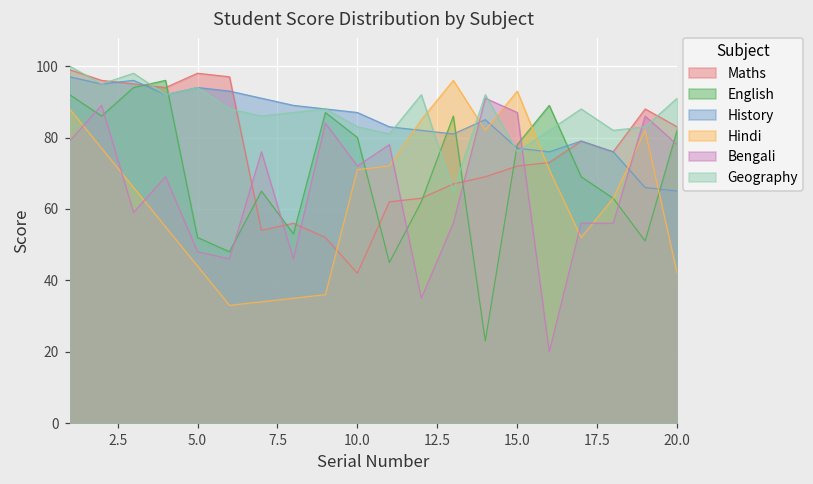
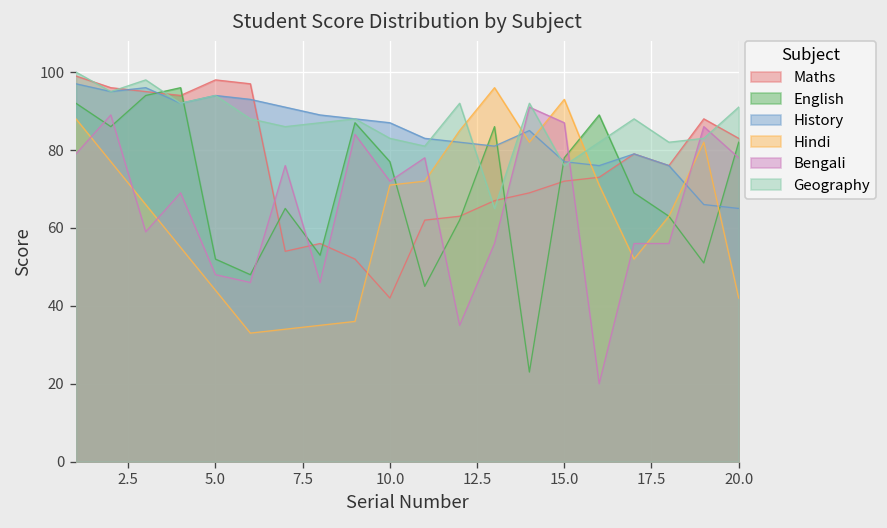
English, 10.0: 80 -> 77
